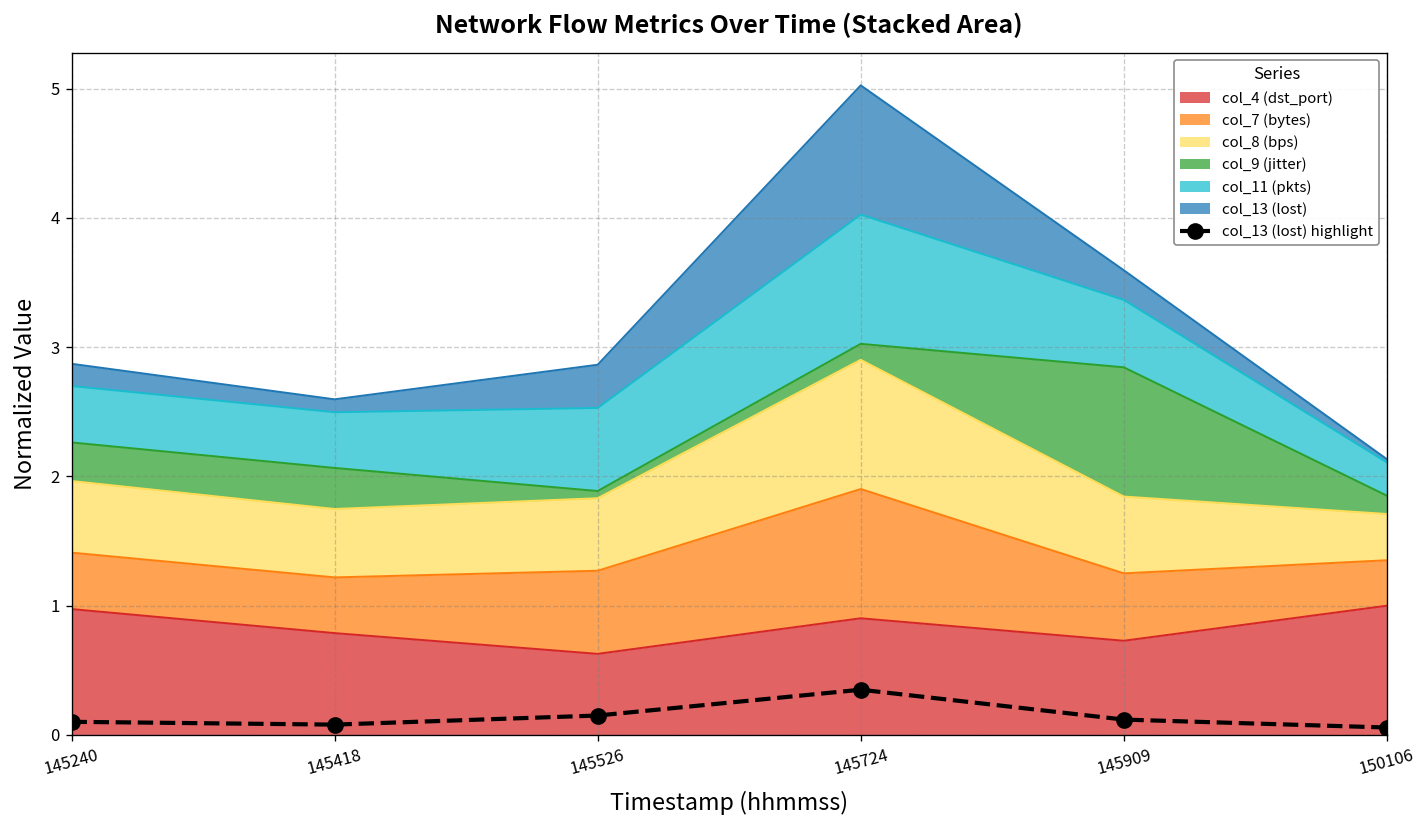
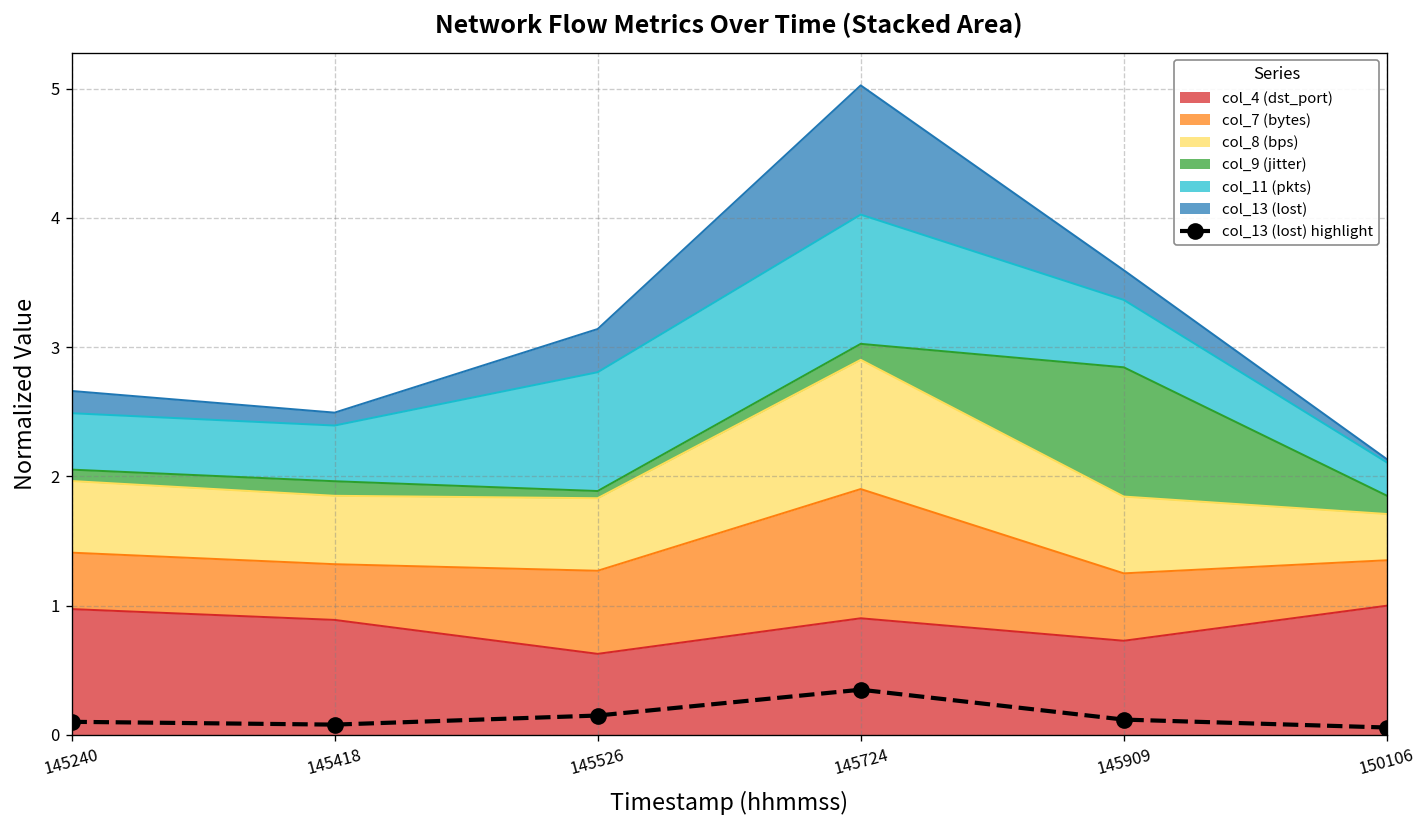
col_9 (jitter), 145240: 0.30 -> 0.09
col_4 (dst_port), 145418: 0.79 -> 0.89
col_9 (jitter), 145418: 0.32 -> 0.11
col_11 (pkts), 145526: 0.64 -> 0.92
